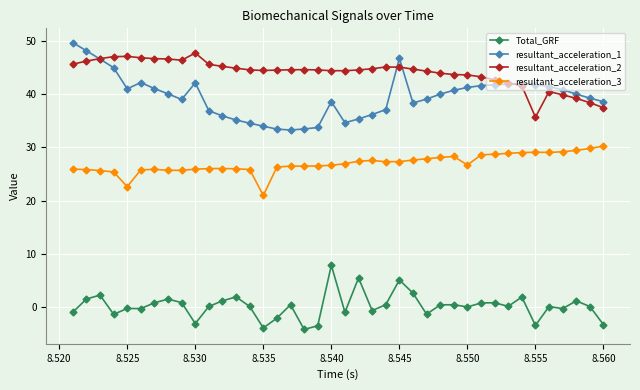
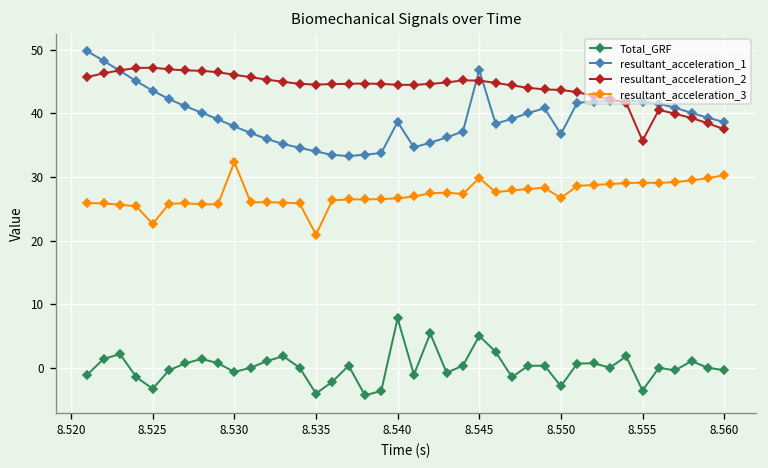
Total_GRF, 8.525: 0 -> -3
resultant_acceleration_1, 8.525: 41 -> 44
Total_GRF, 8.530: -3 -> -1
resultant_acceleration_1, 8.530: 42 -> 38
resultant_acceleration_2, 8.530: 48 -> 46
resultant_acceleration_3, 8.530: 26 -> 32
resultant_acceleration_3, 8.545: 27 -> 30
Total_GRF, 8.550: 0 -> -3
resultant_acceleration_1, 8.550: 41 -> 37
Total_GRF, 8.560: -3 -> 0
